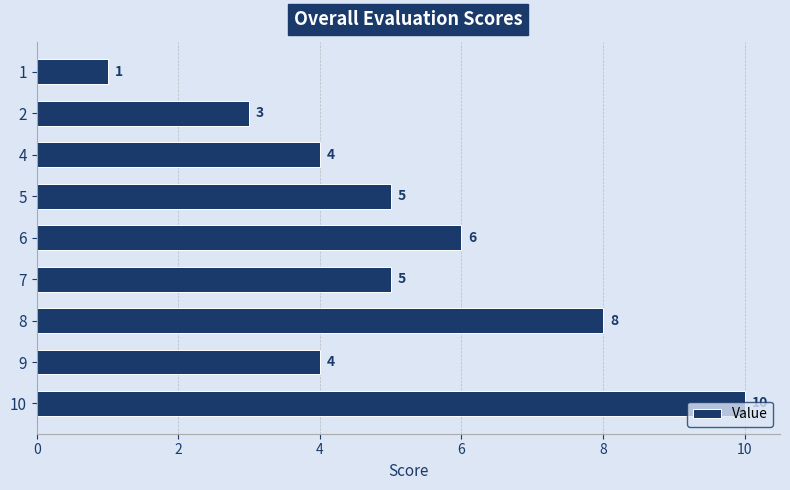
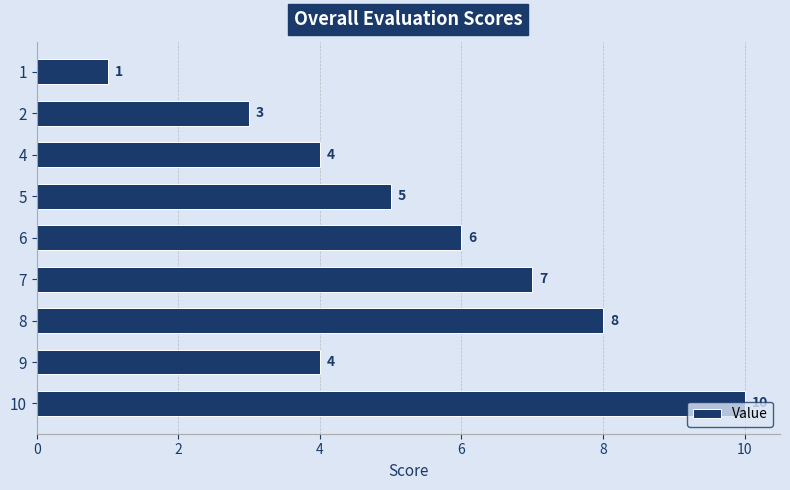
7: 5 -> 7
